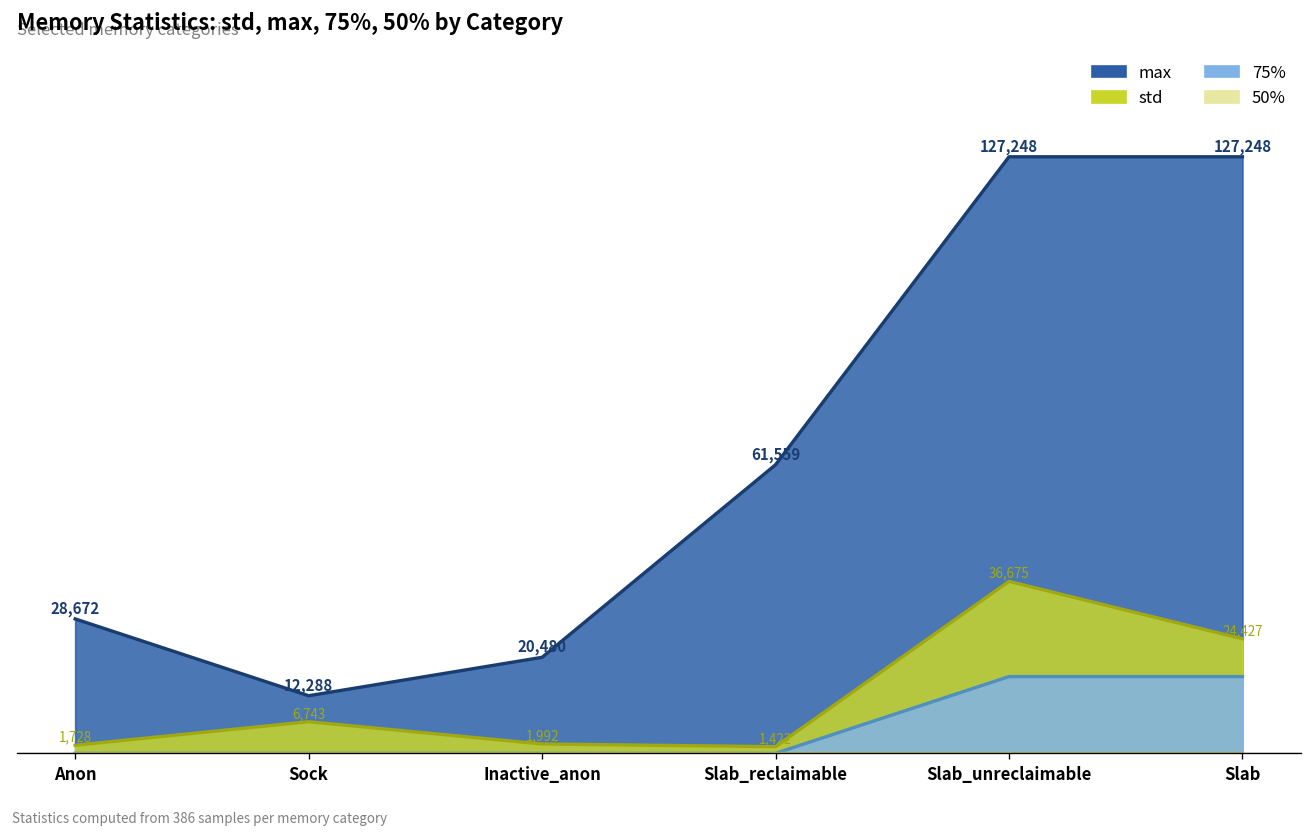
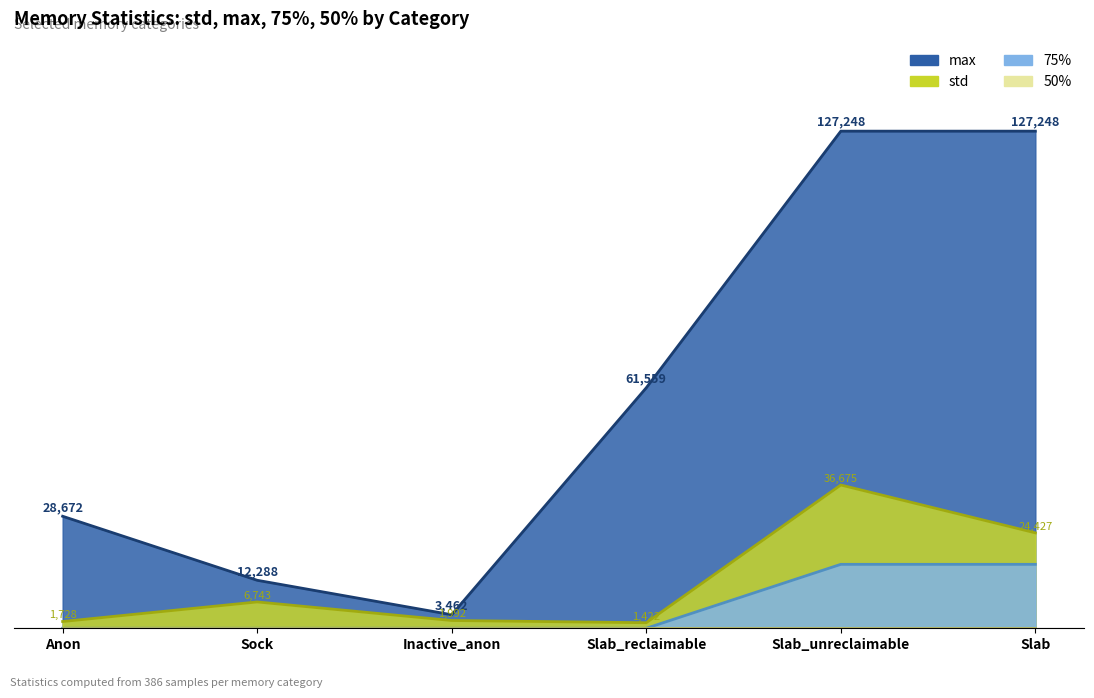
max, Inactive_anon: 20,480 -> 3,462
